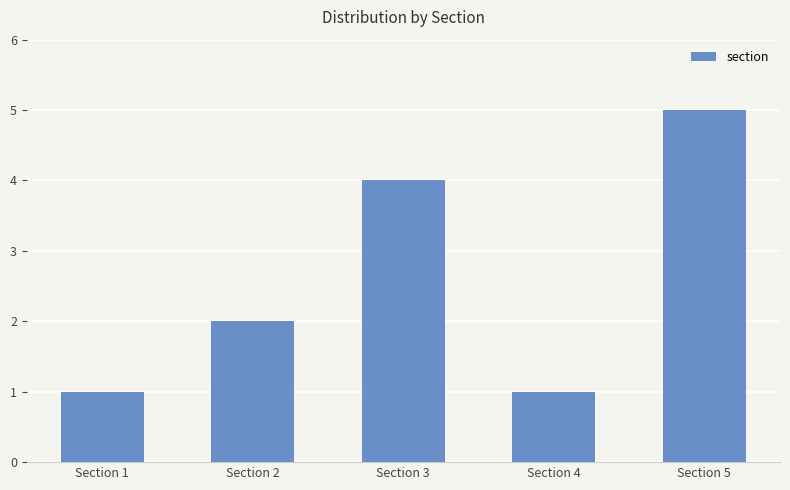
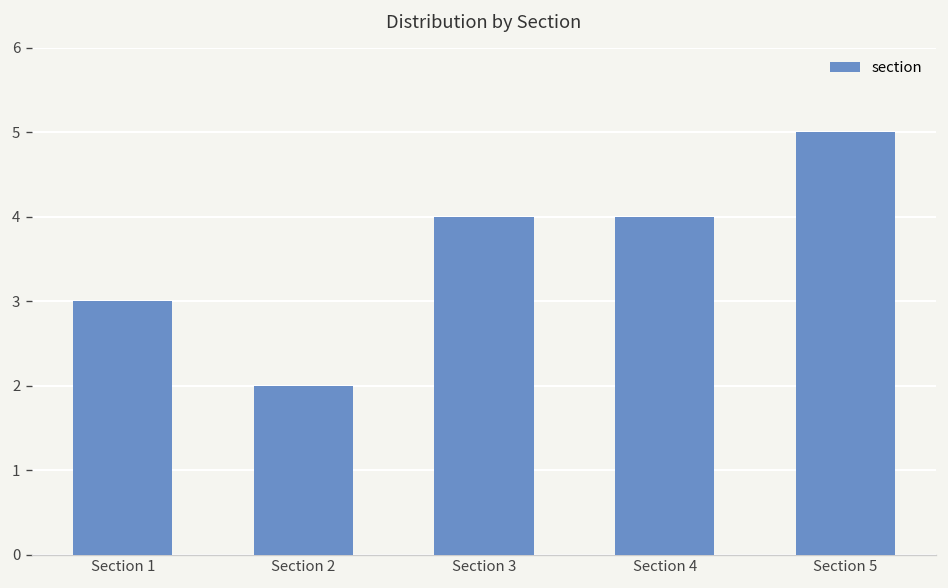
Section 1: 1 -> 3
Section 4: 1 -> 4
